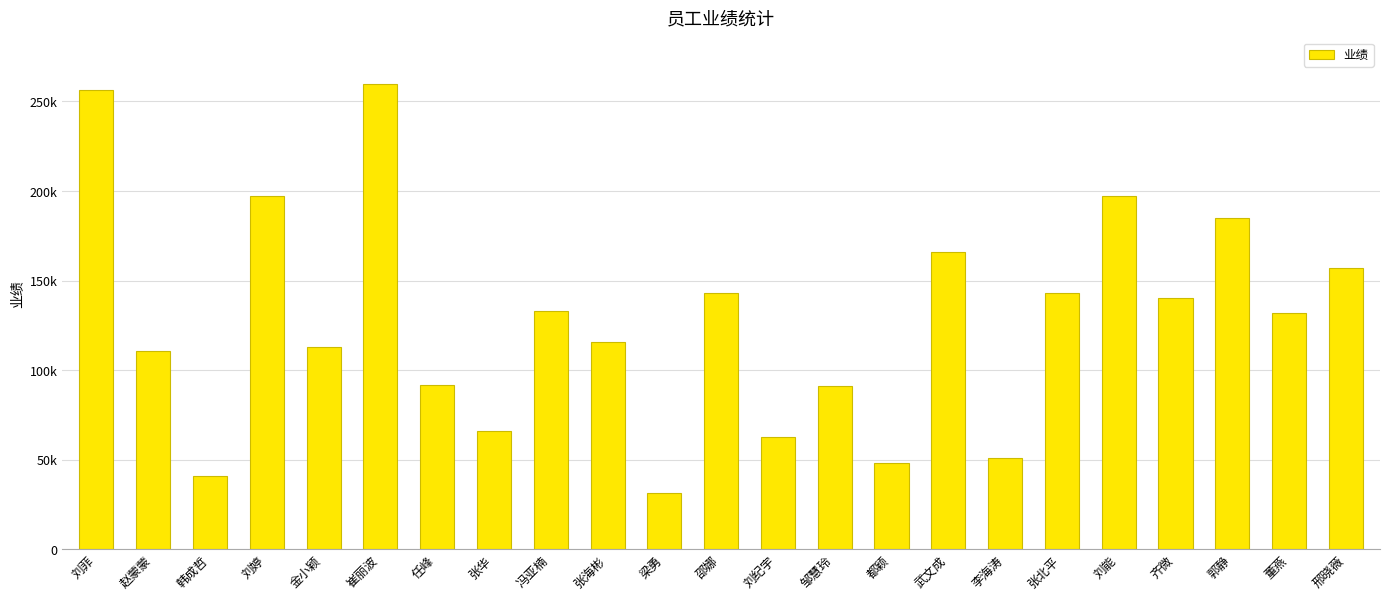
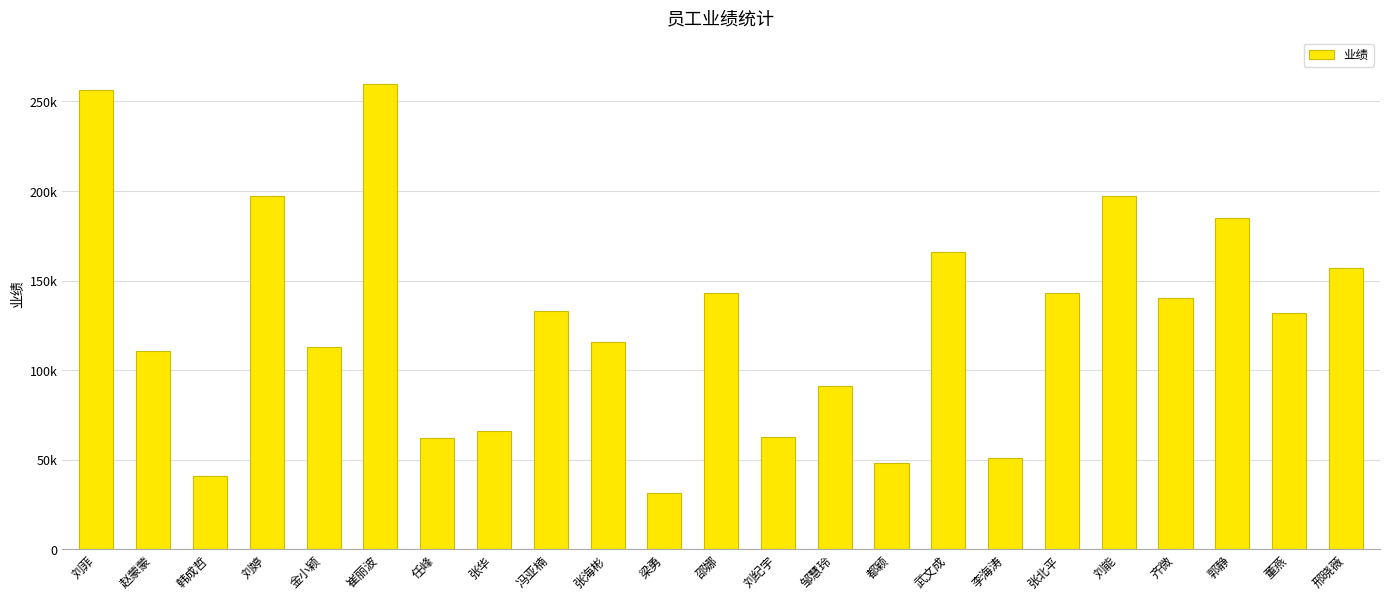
任峰: 92000 -> 62000
